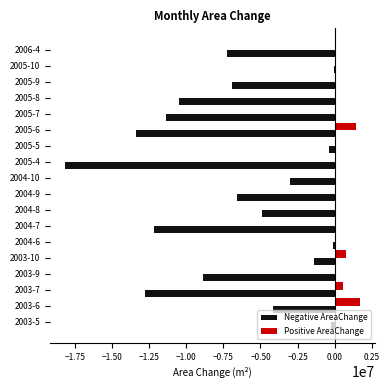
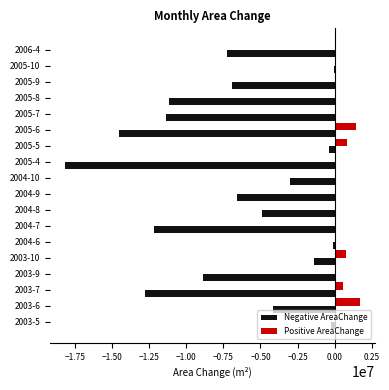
Negative AreaChange, 2005-8: -10500000 -> -11200000
Negative AreaChange, 2005-6: -13400000 -> -14500000
Positive AreaChange, 2005-5: 0 -> 900000
